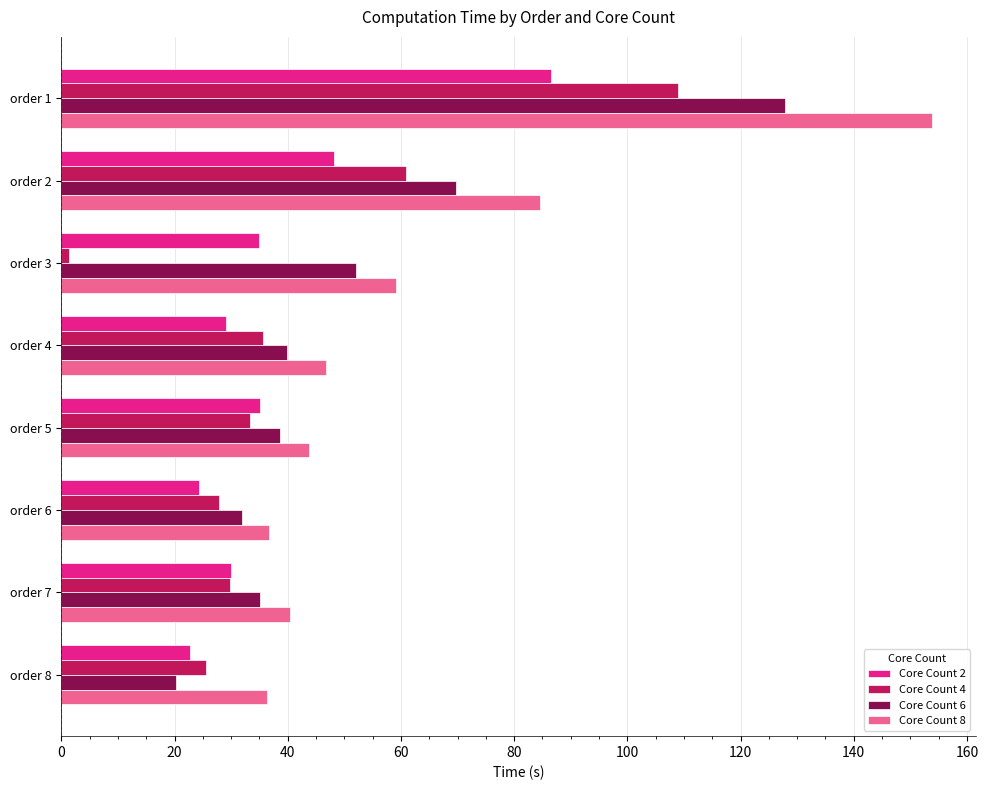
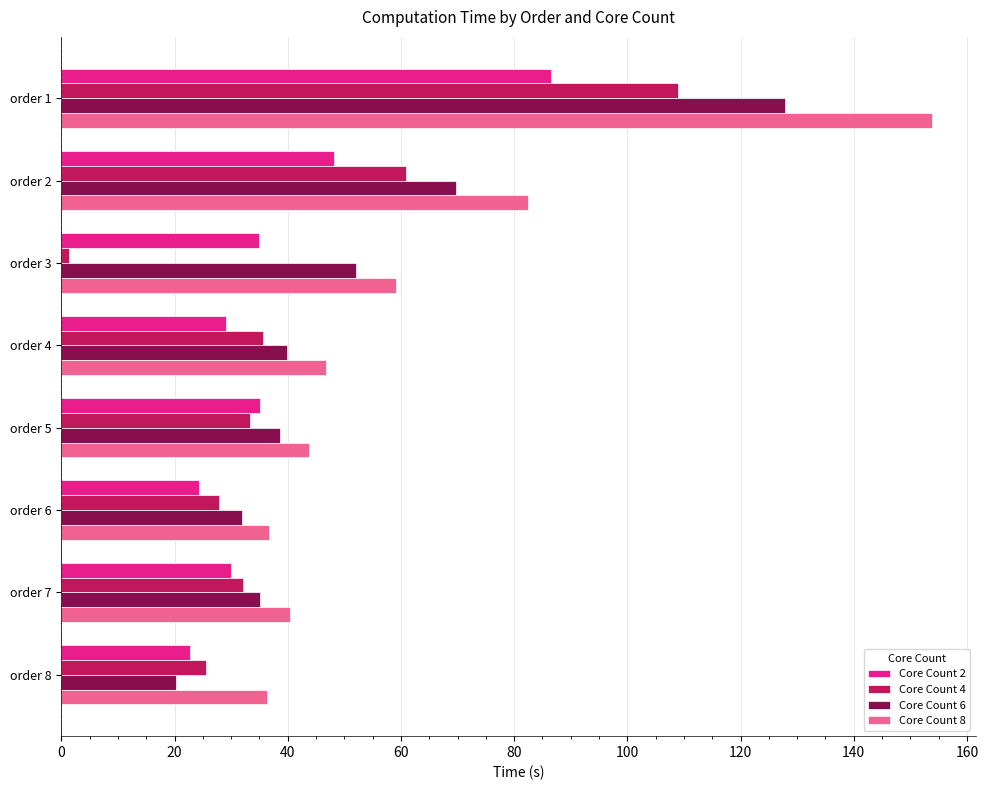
Core Count 8, order 2: 85 -> 82
Core Count 4, order 7: 30 -> 32
